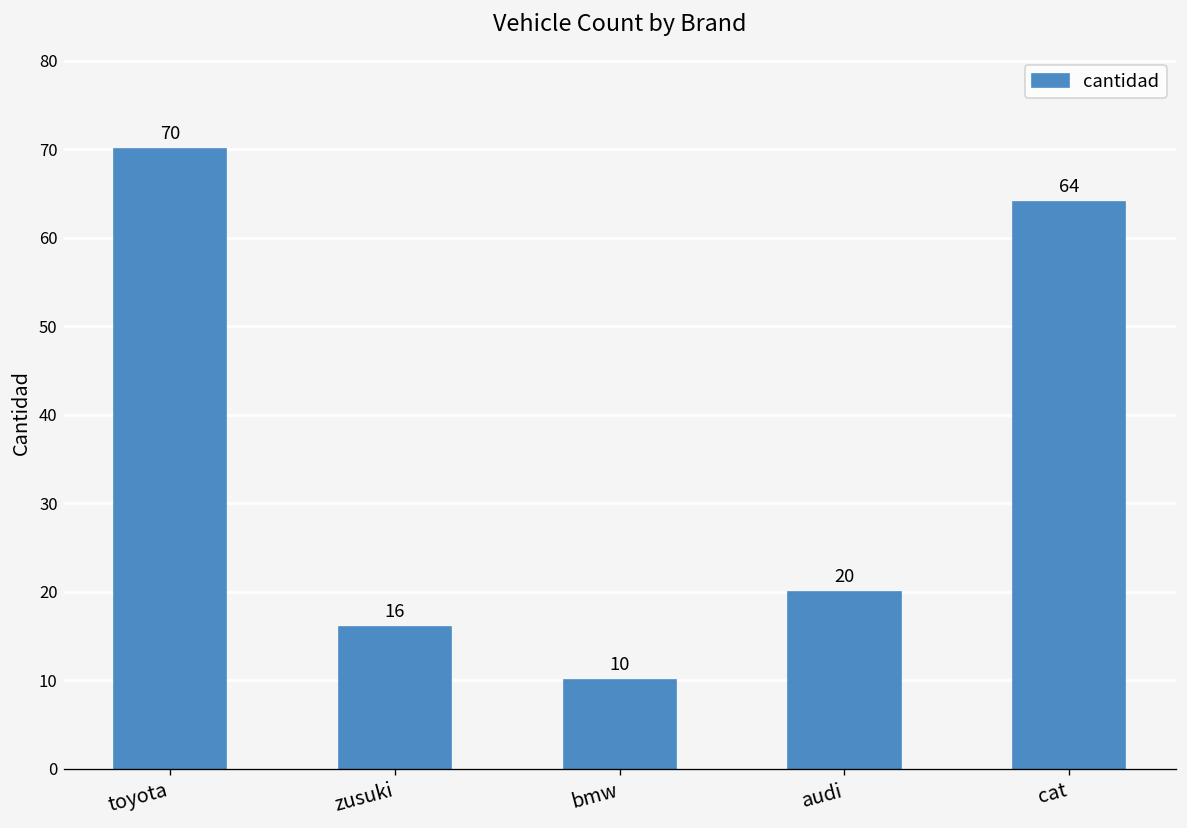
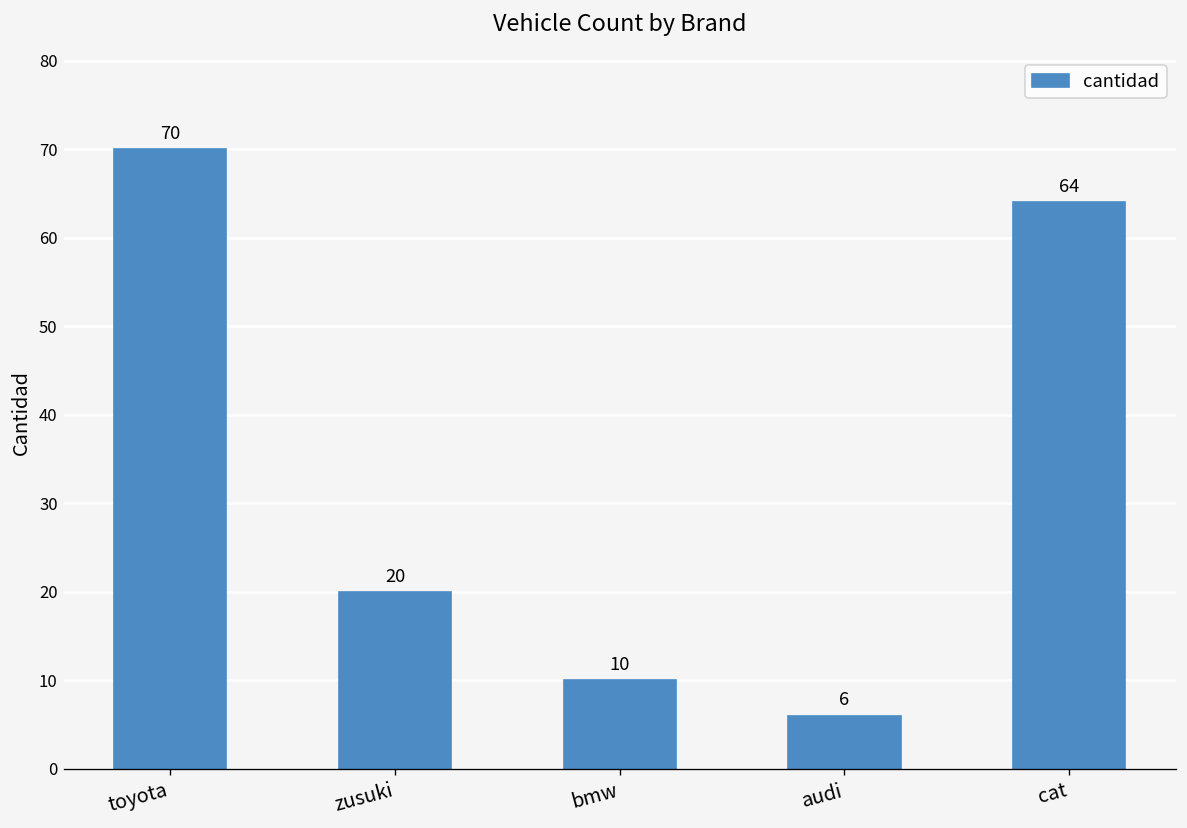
zusuki: 16 -> 20
audi: 20 -> 6
